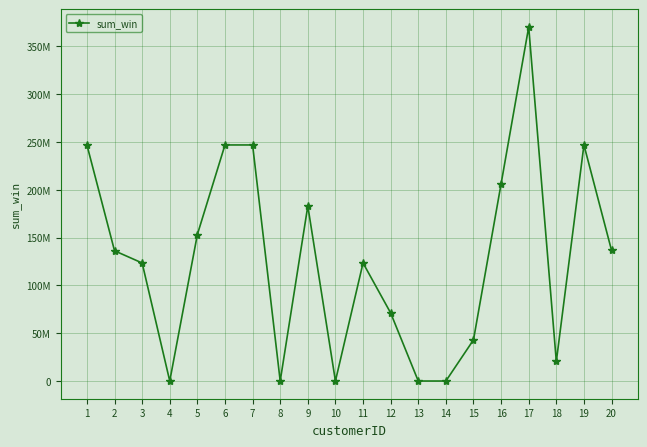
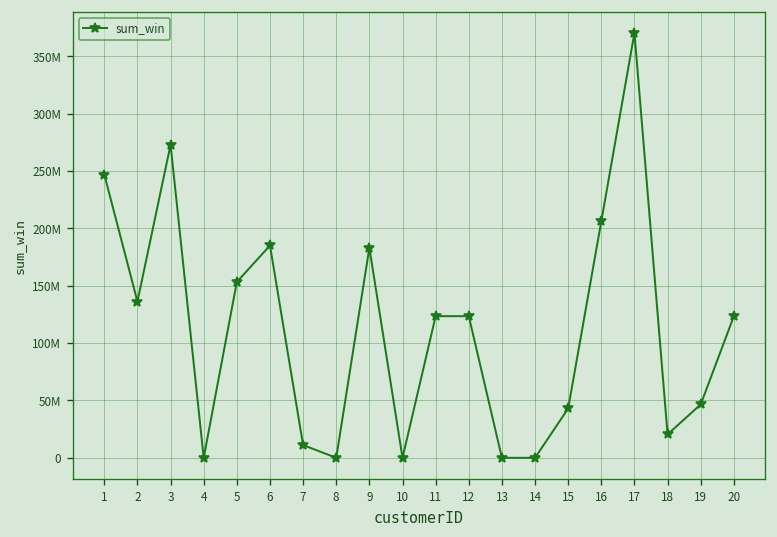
3: 120000000 -> 270000000
6: 250000000 -> 190000000
7: 250000000 -> 10000000
12: 70000000 -> 120000000
19: 250000000 -> 50000000
20: 140000000 -> 120000000
